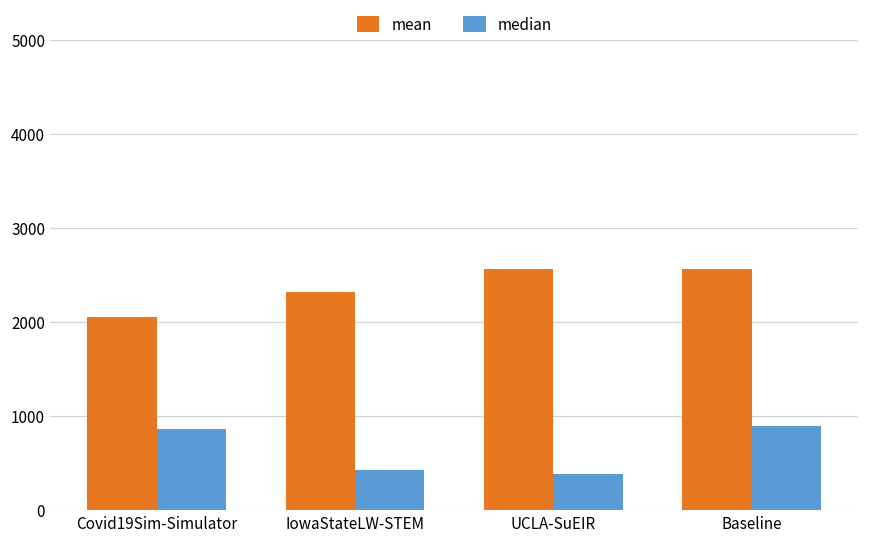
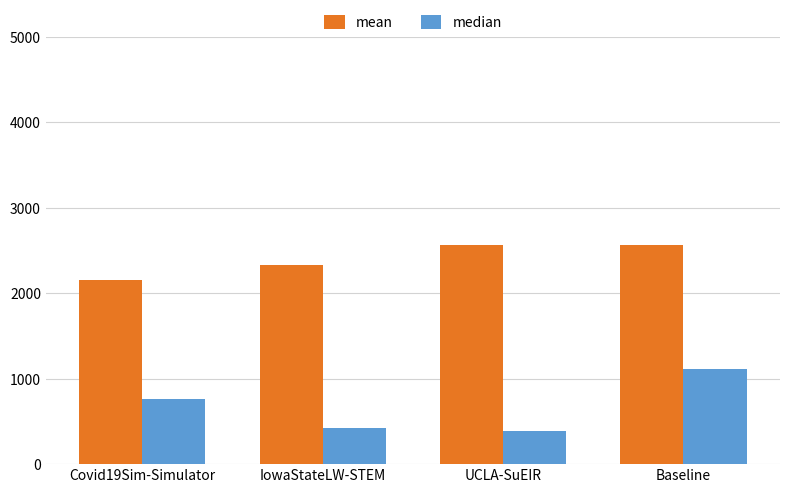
mean, Covid19Sim-Simulator: 2100 -> 2200
median, Covid19Sim-Simulator: 900 -> 800
median, Baseline: 900 -> 1100
